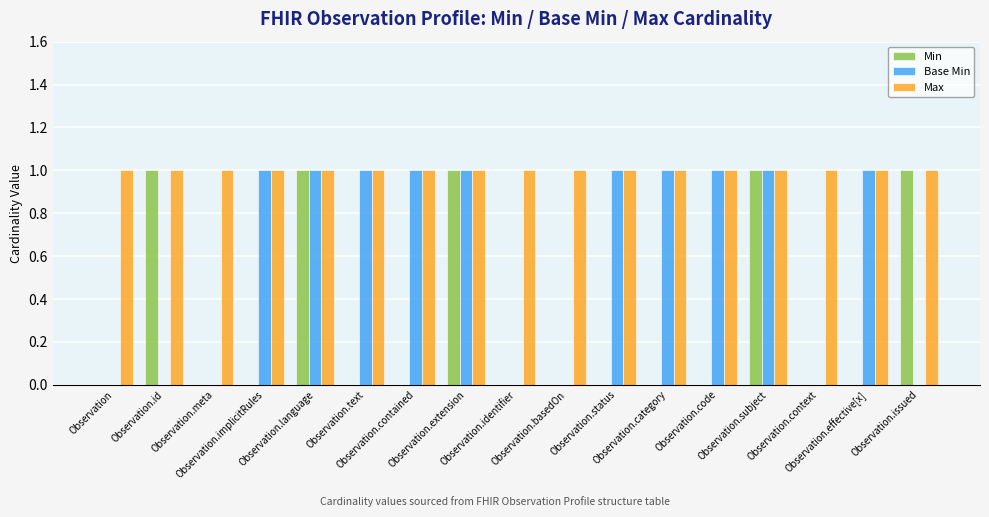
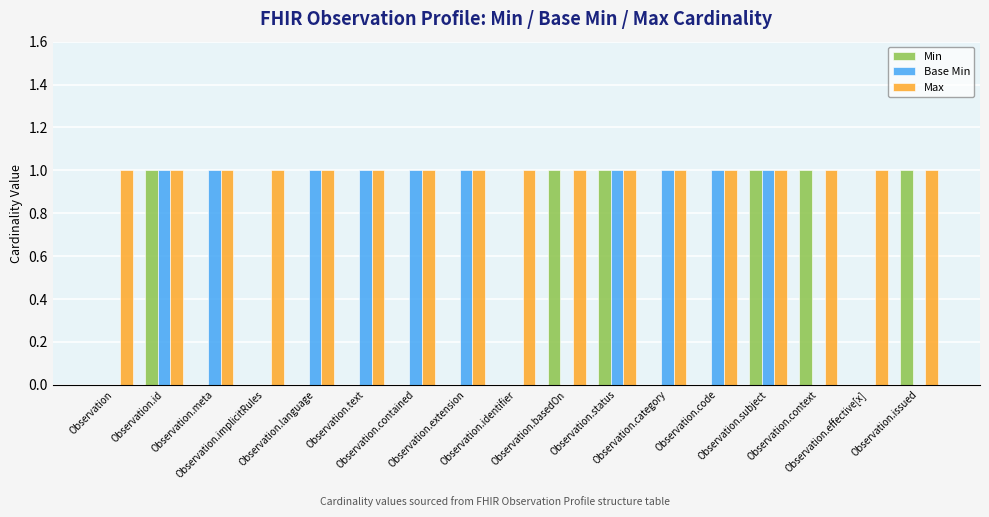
Base Min, Observation.id: 0 -> 1
Base Min, Observation.meta: 0 -> 1
Base Min, Observation.implicitRules: 1 -> 0
Min, Observation.language: 1 -> 0
Min, Observation.extension: 1 -> 0
Min, Observation.basedOn: 0 -> 1
Min, Observation.status: 0 -> 1
Min, Observation.context: 0 -> 1
Base Min, Observation.effective[x]: 1 -> 0
